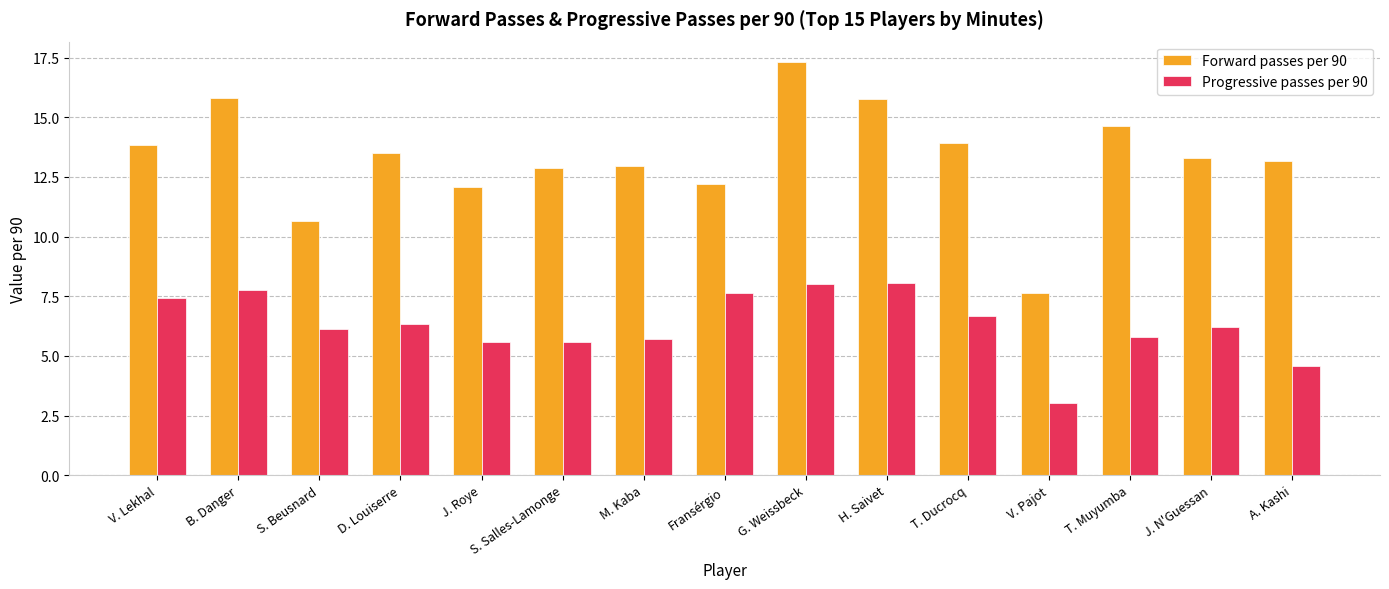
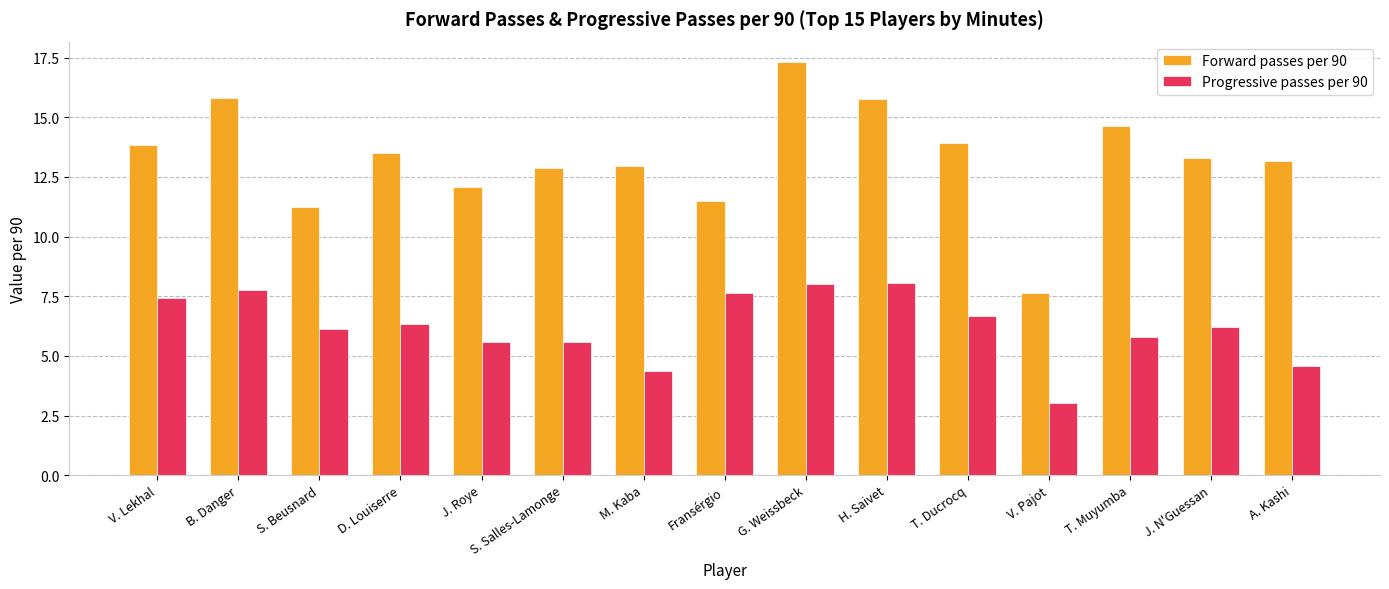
Forward passes per 90, S. Beusnard: 10.7 -> 11.2
Progressive passes per 90, M. Kaba: 5.7 -> 4.4
Forward passes per 90, Fransérgio: 12.2 -> 11.5
